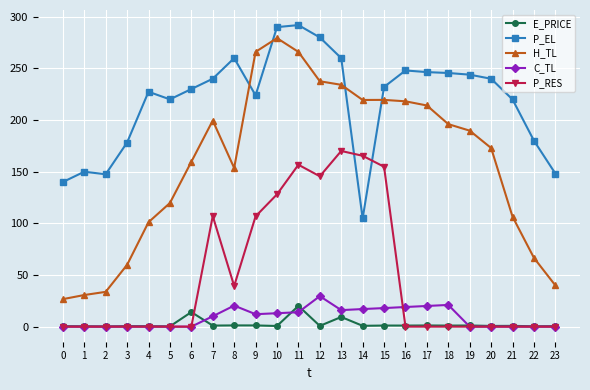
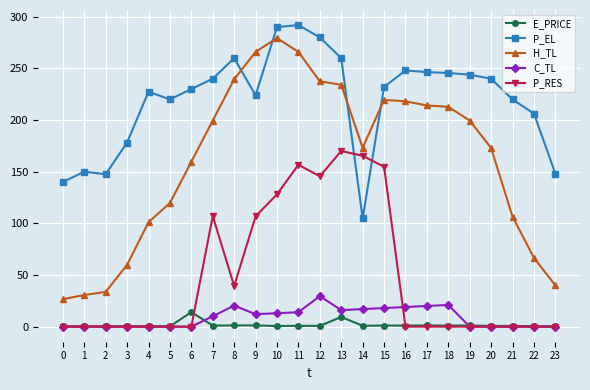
H_TL, 8: 154 -> 239
E_PRICE, 11: 20 -> 1
H_TL, 14: 219 -> 173
H_TL, 18: 196 -> 213
H_TL, 19: 190 -> 199
P_EL, 22: 180 -> 206
